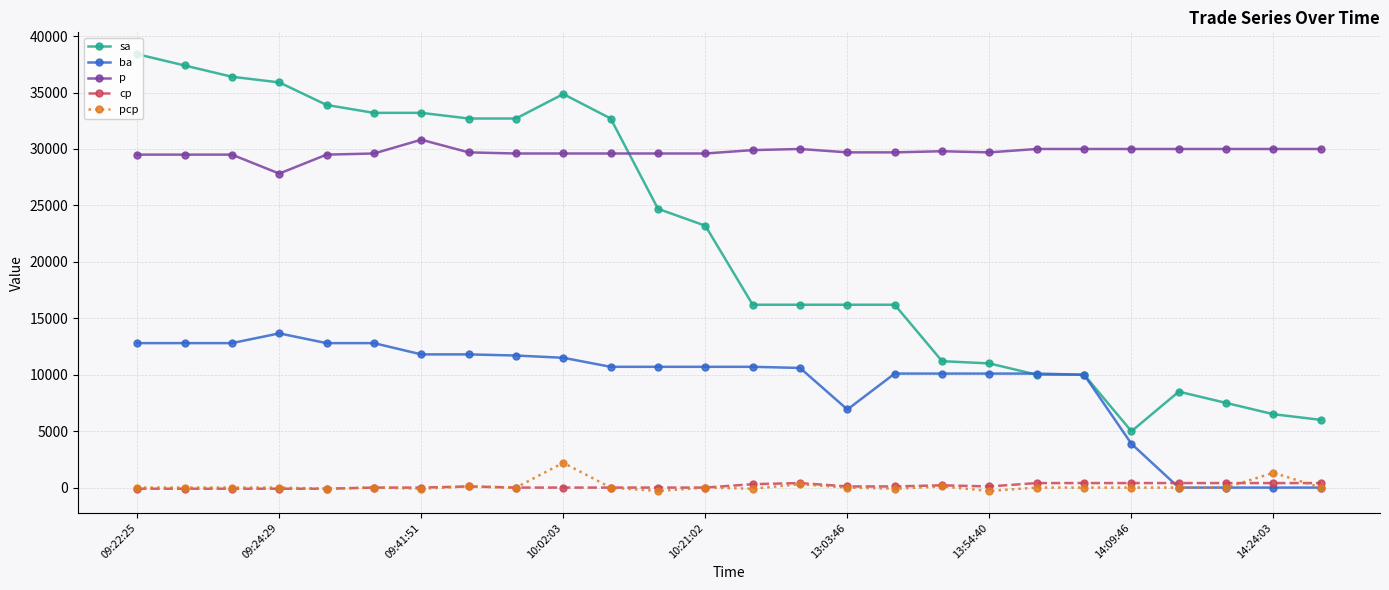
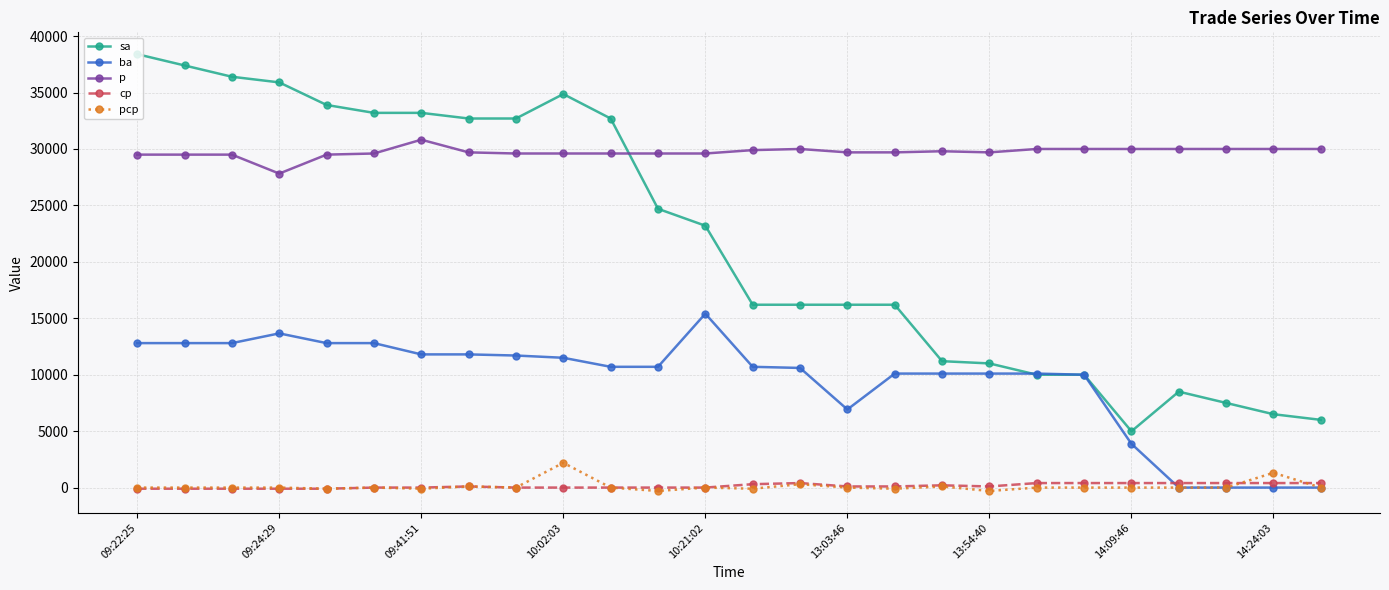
ba, 10:21:02: 10700 -> 15400
